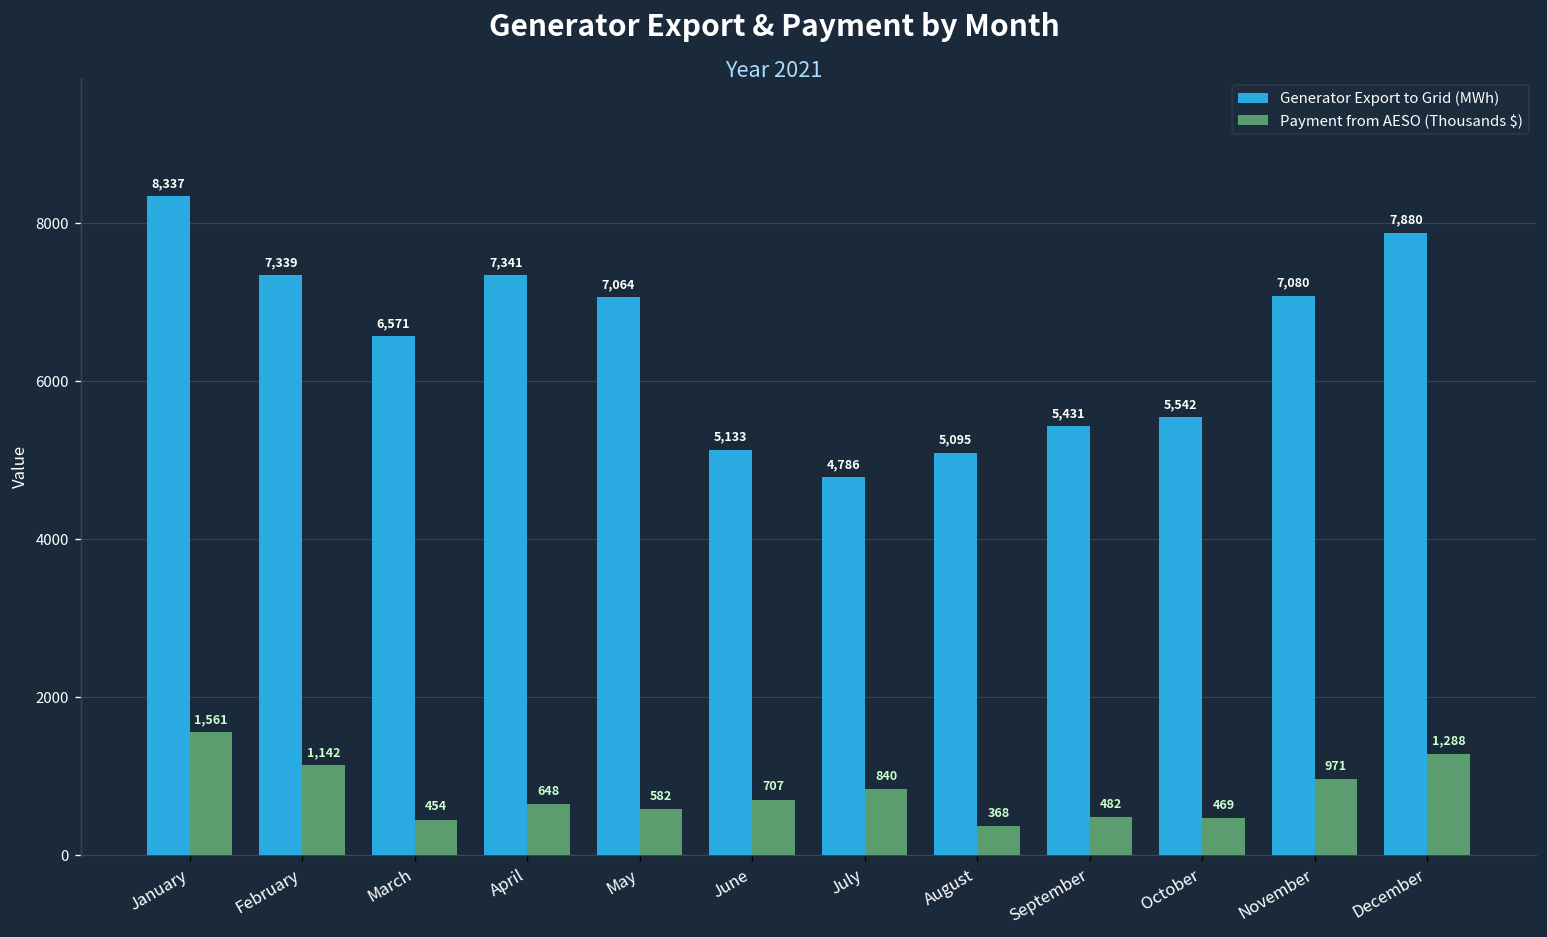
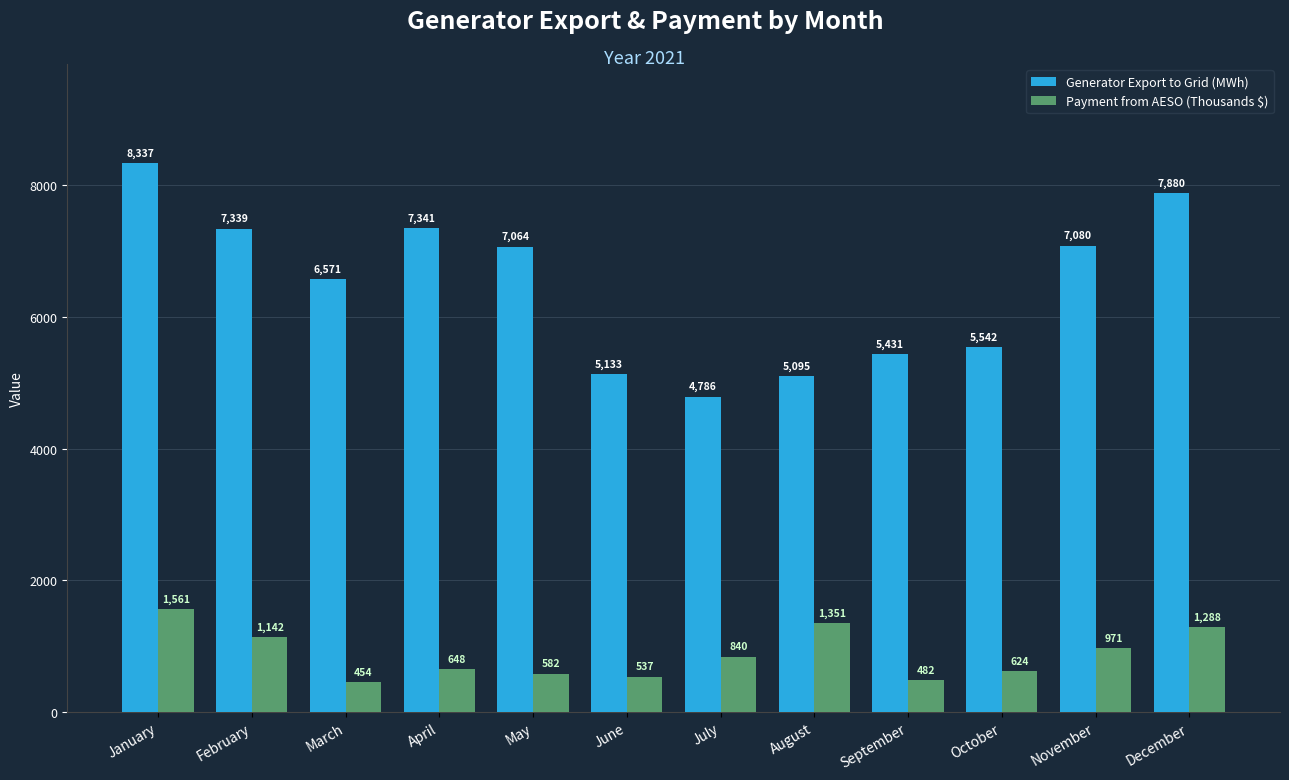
Payment from AESO (Thousands $), June: 707 -> 537
Payment from AESO (Thousands $), August: 368 -> 1,351
Payment from AESO (Thousands $), October: 469 -> 624
